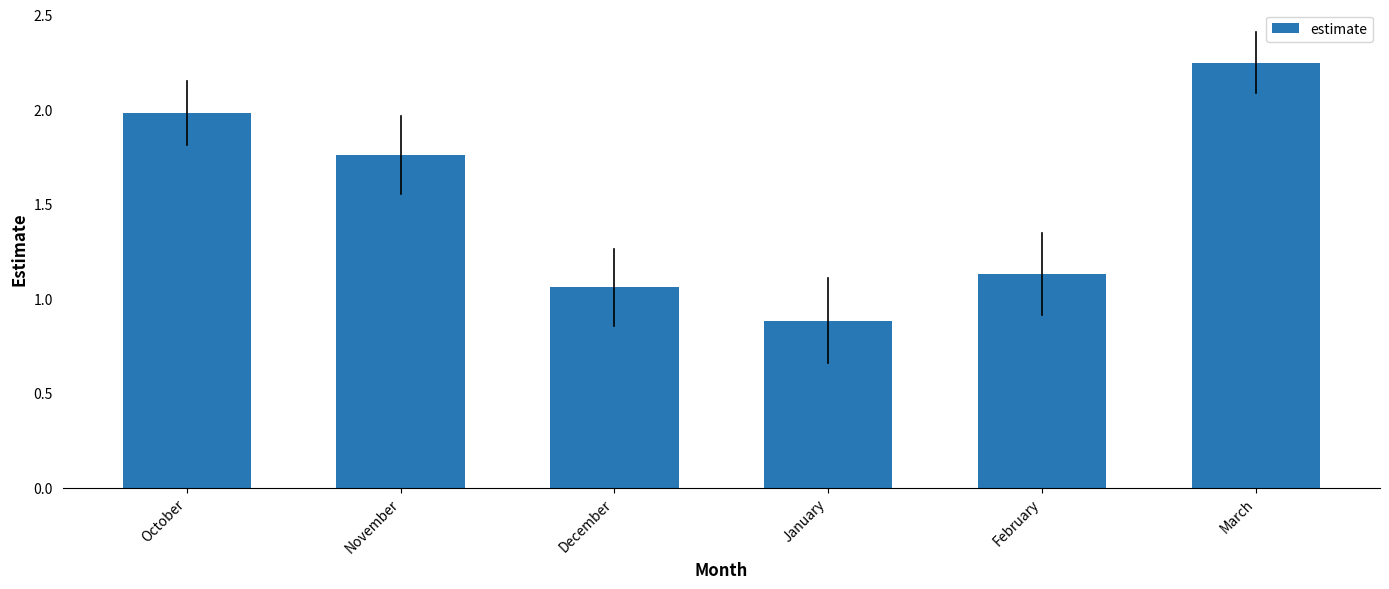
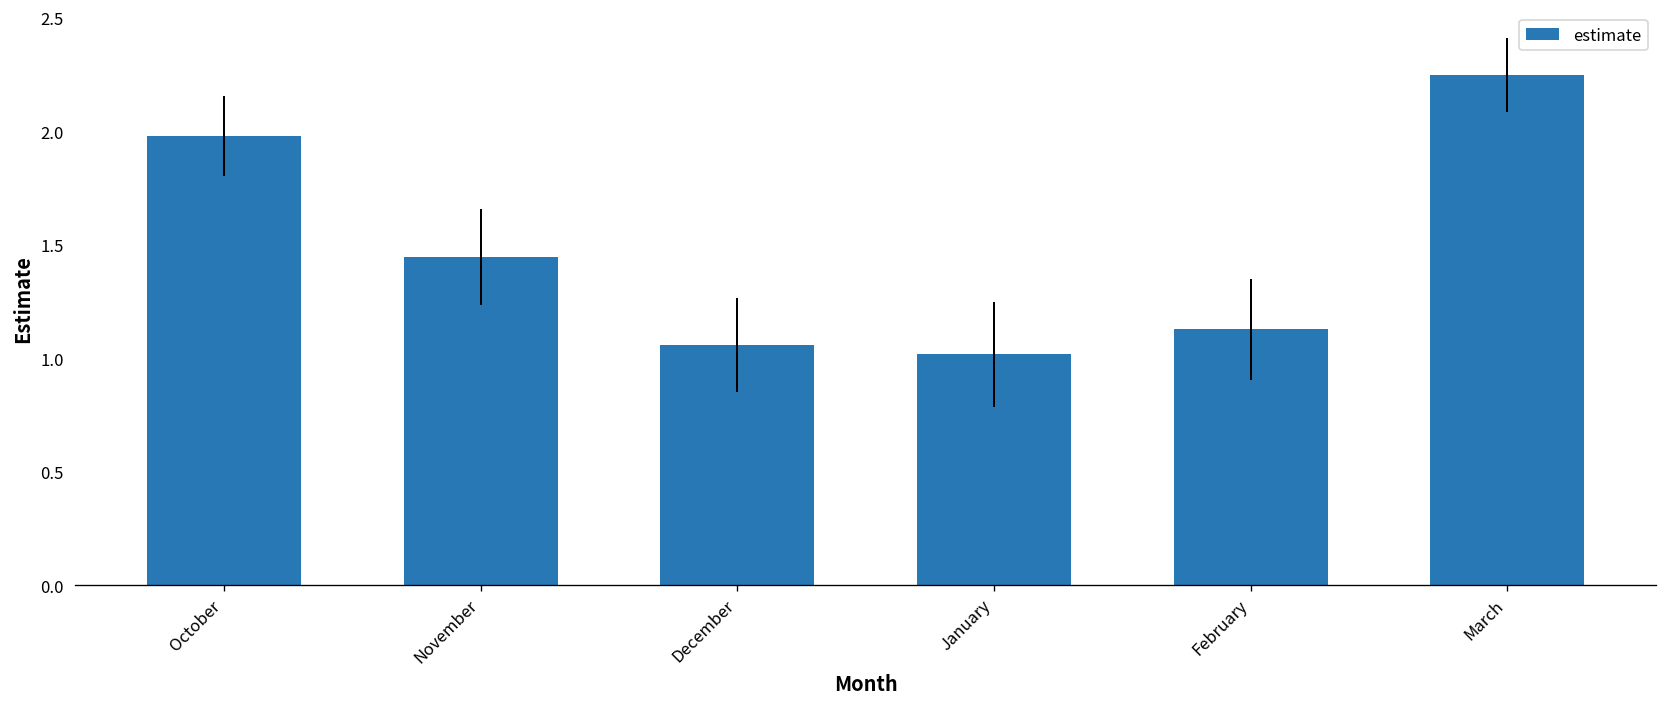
estimate, November: 1.76 -> 1.45
estimate, January: 0.88 -> 1.02
